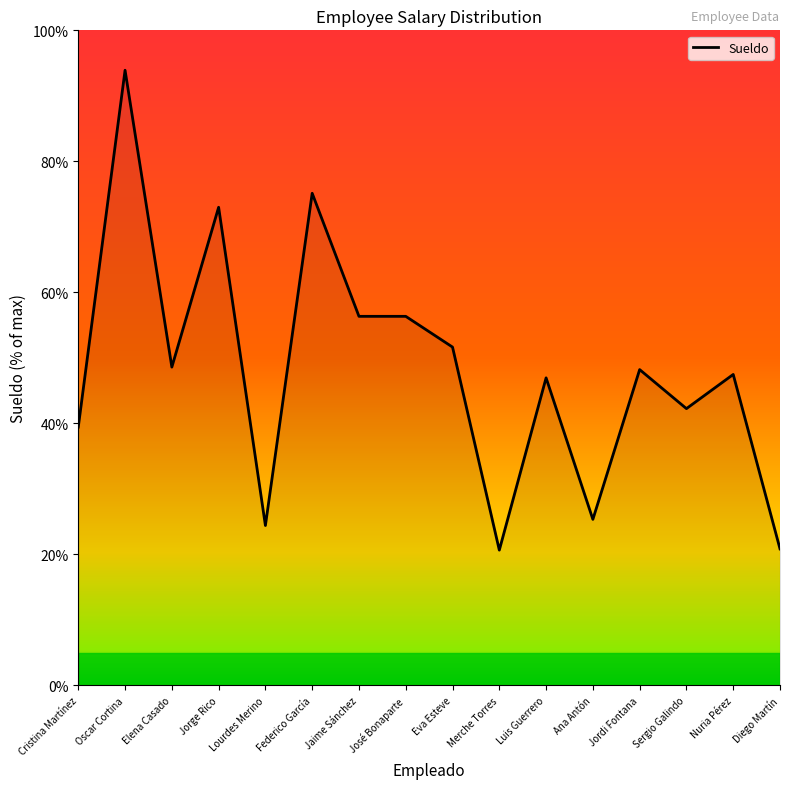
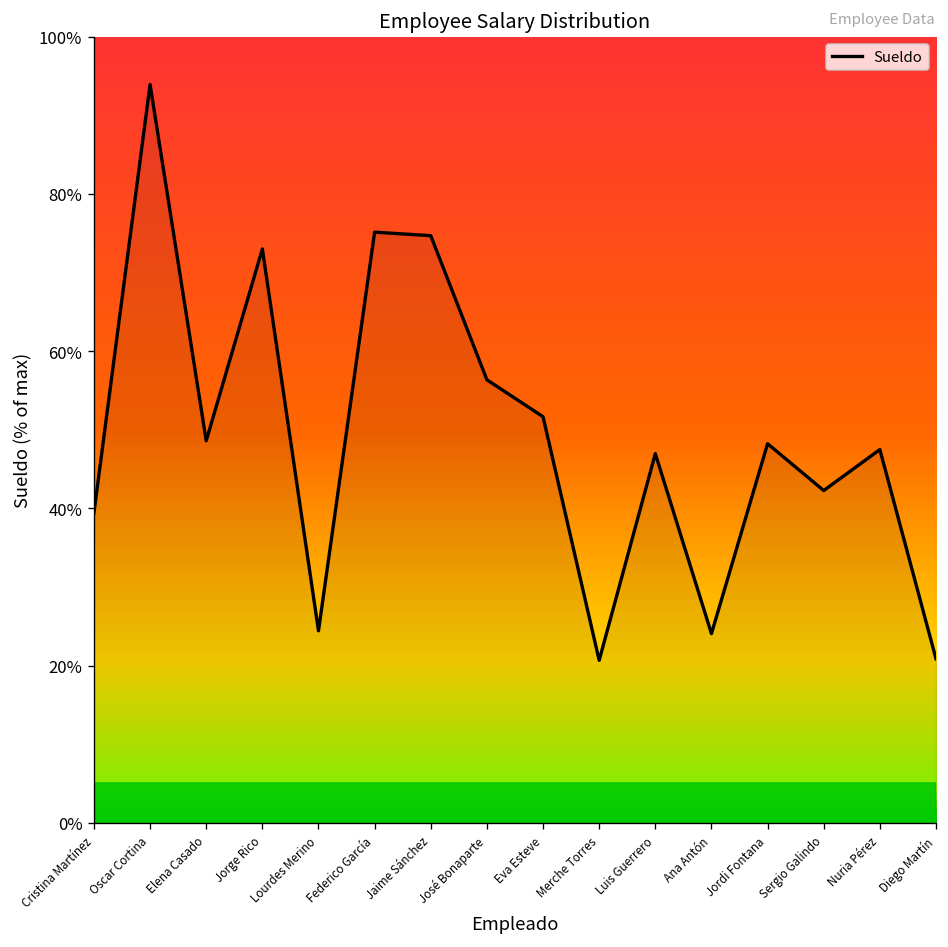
Jaime Sánchez: 56% -> 75%
Ana Antón: 25% -> 24%
